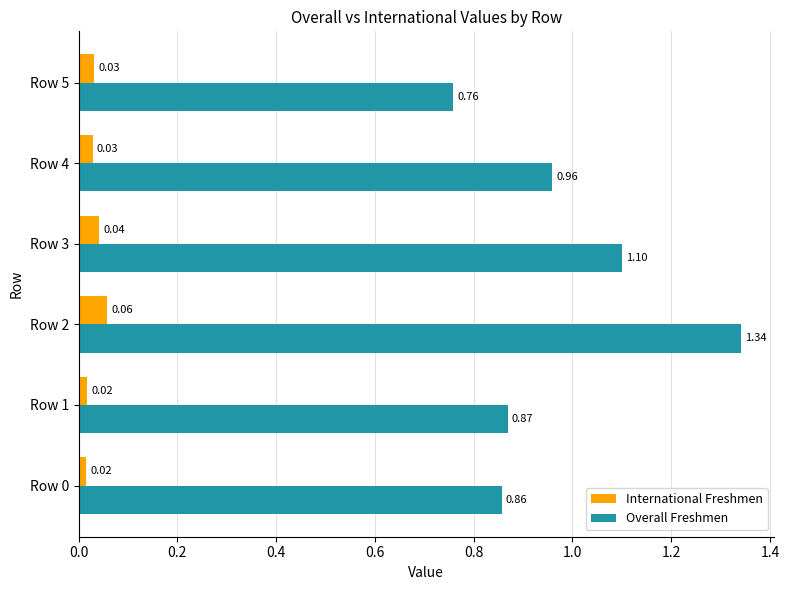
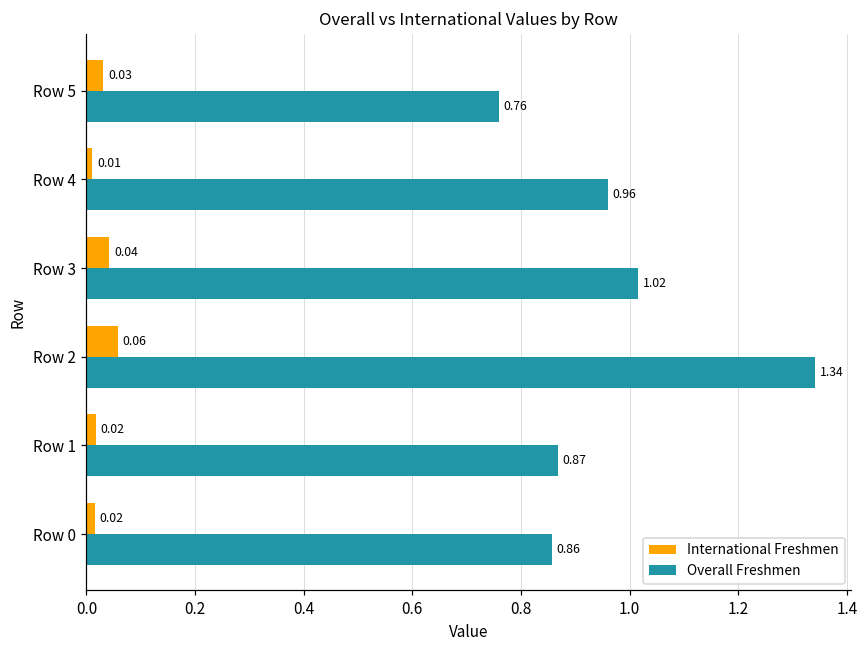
International Freshmen, Row 4: 0.03 -> 0.01
Overall Freshmen, Row 3: 1.10 -> 1.02
